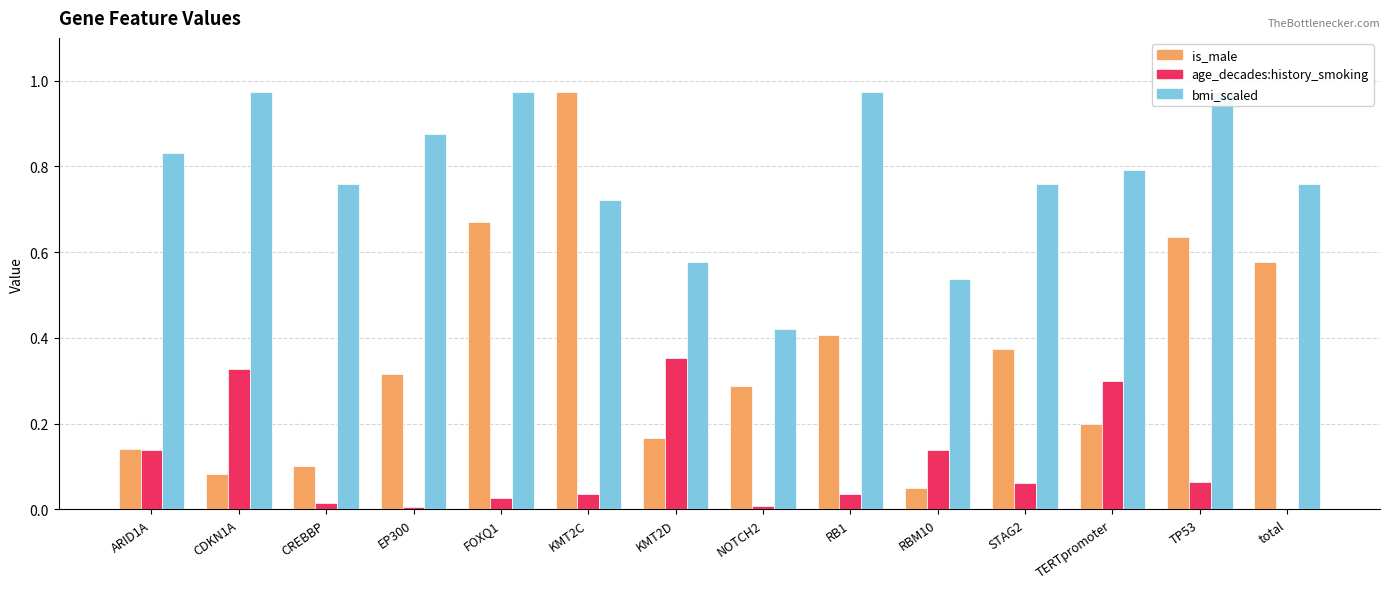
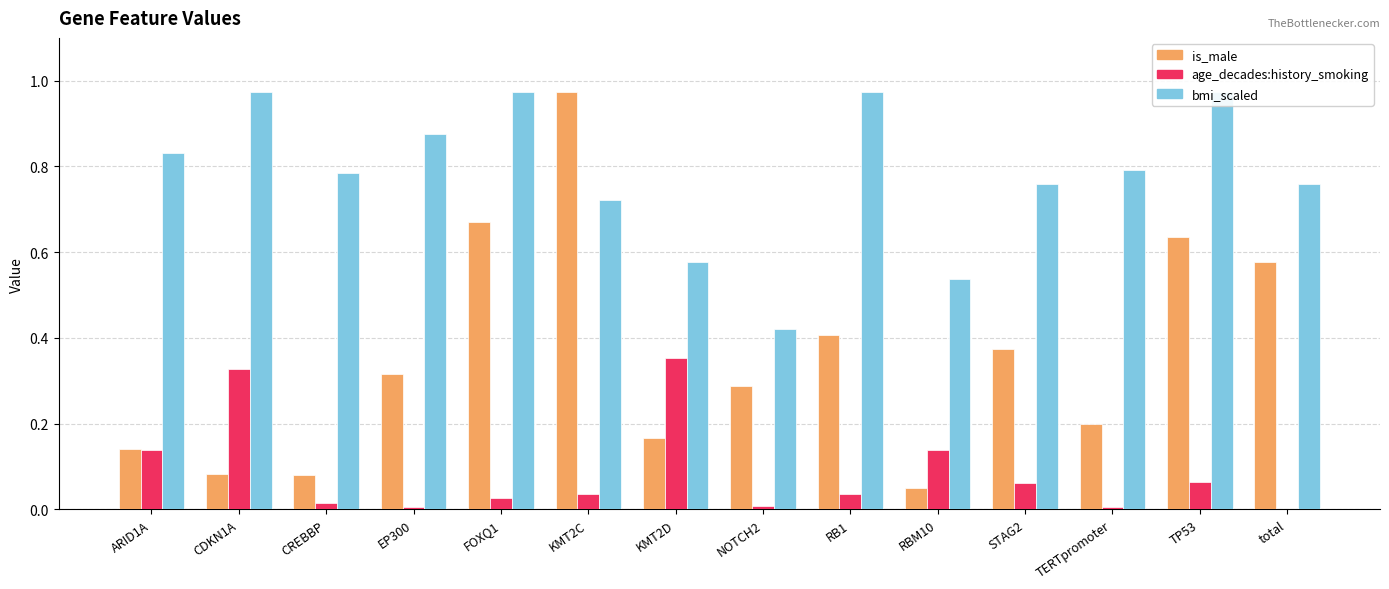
is_male, CREBBP: 0.10 -> 0.08
bmi_scaled, CREBBP: 0.76 -> 0.78
age_decades:history_smoking, TERTpromoter: 0.30 -> 0.01
